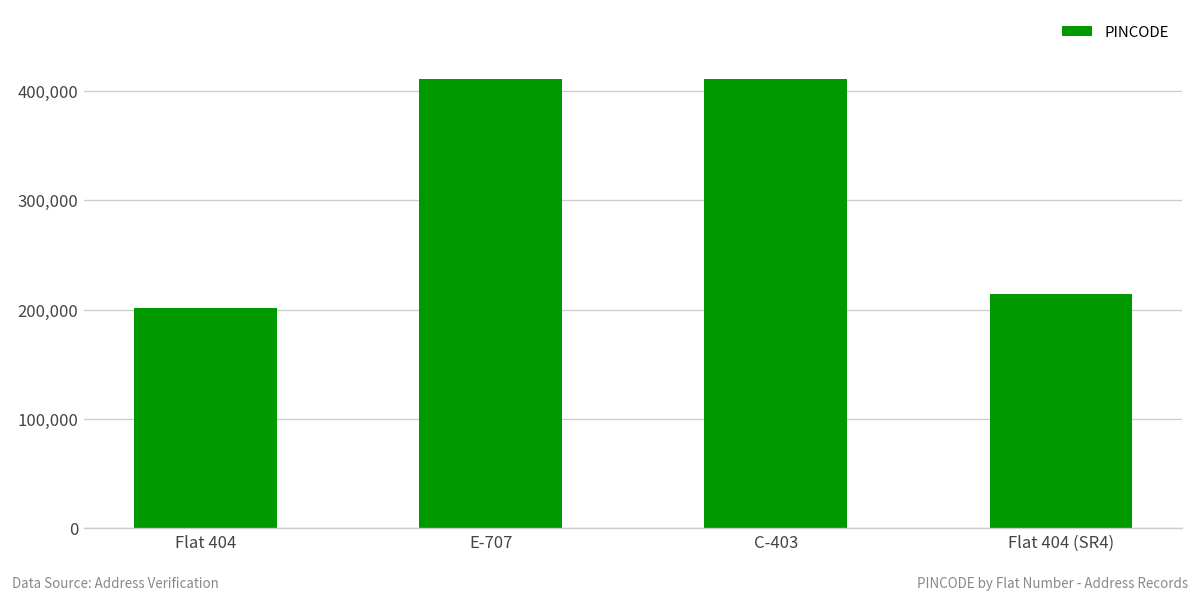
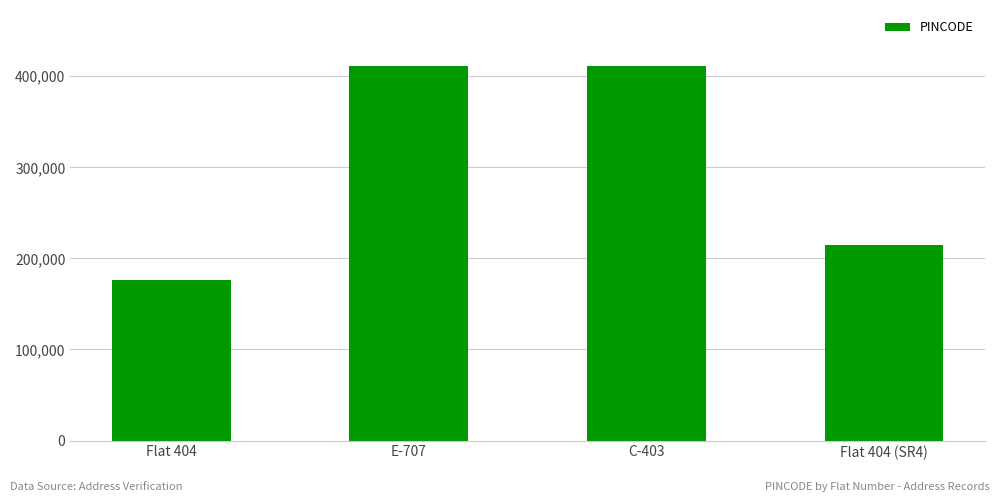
Flat 404: 200,000 -> 180,000
